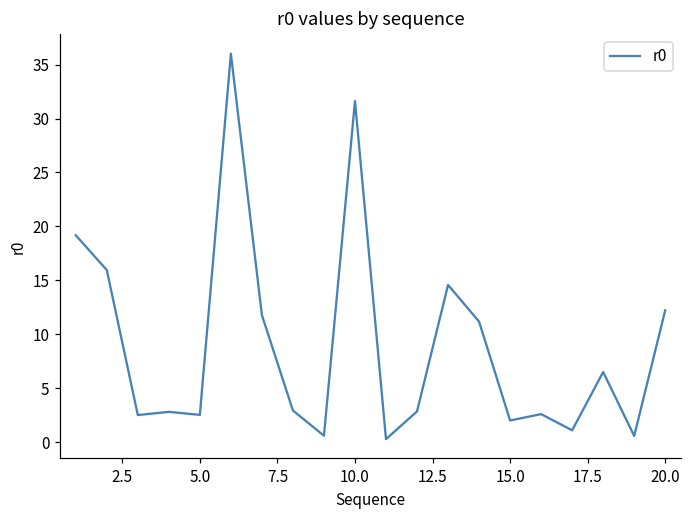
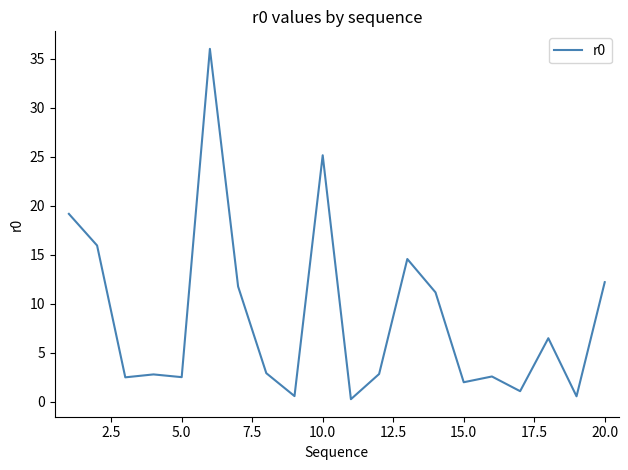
10.0: 32 -> 25
